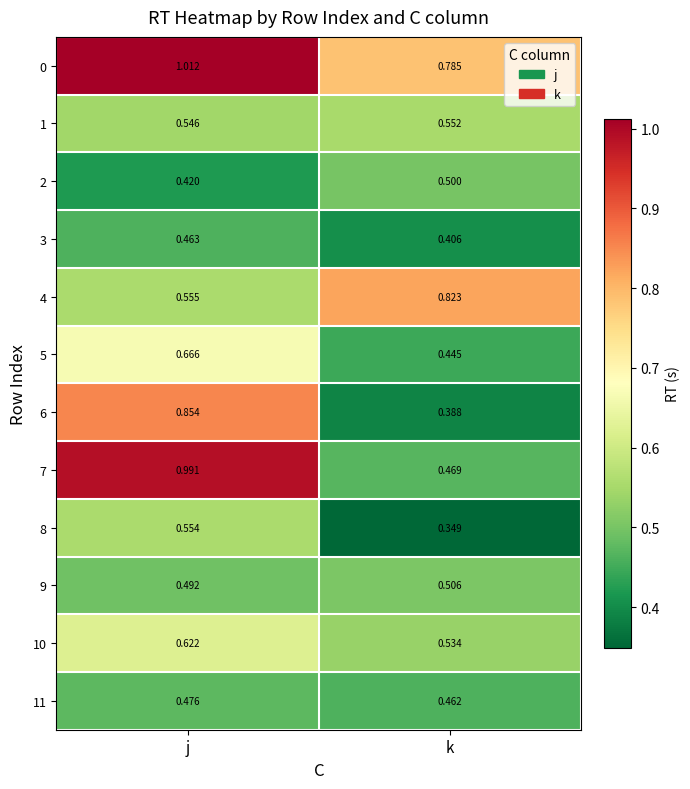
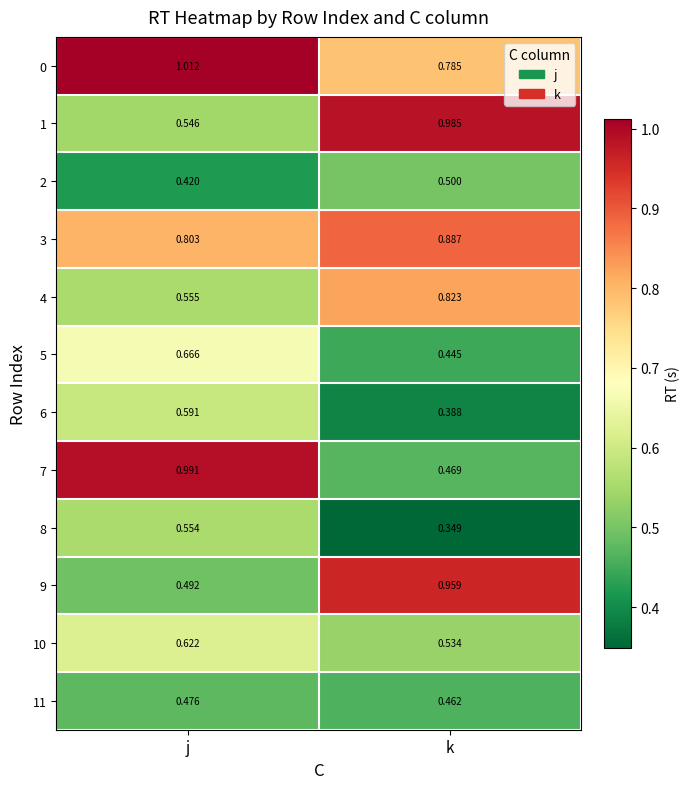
1, k: 0.552 -> 0.985
3, j: 0.463 -> 0.803
3, k: 0.406 -> 0.887
6, j: 0.854 -> 0.591
9, k: 0.506 -> 0.959
